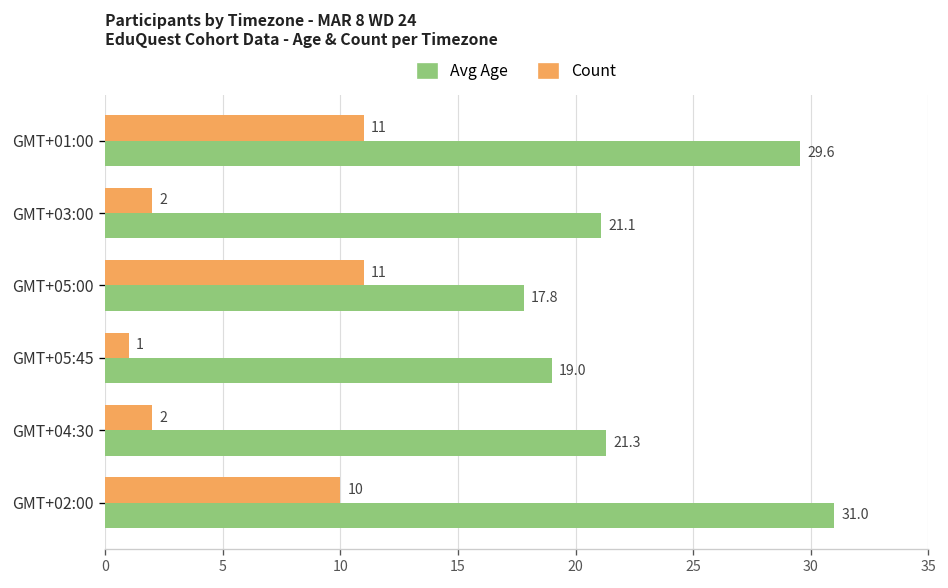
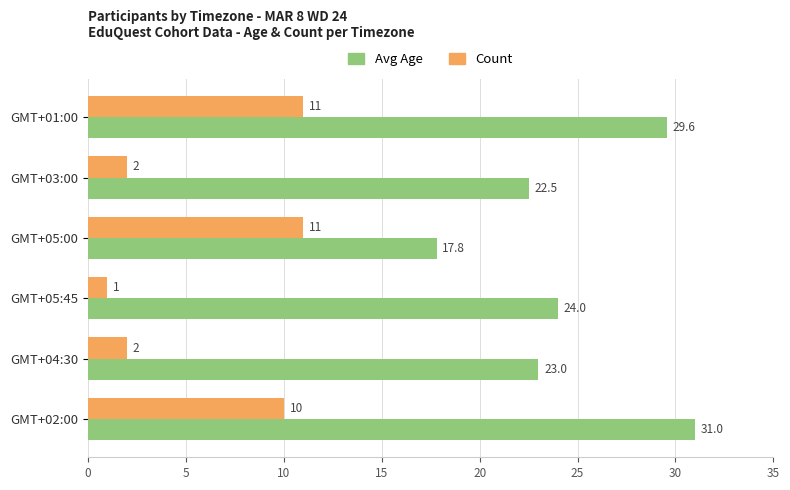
Avg Age, GMT+03:00: 21.1 -> 22.5
Avg Age, GMT+05:45: 19.0 -> 24.0
Avg Age, GMT+04:30: 21.3 -> 23.0
